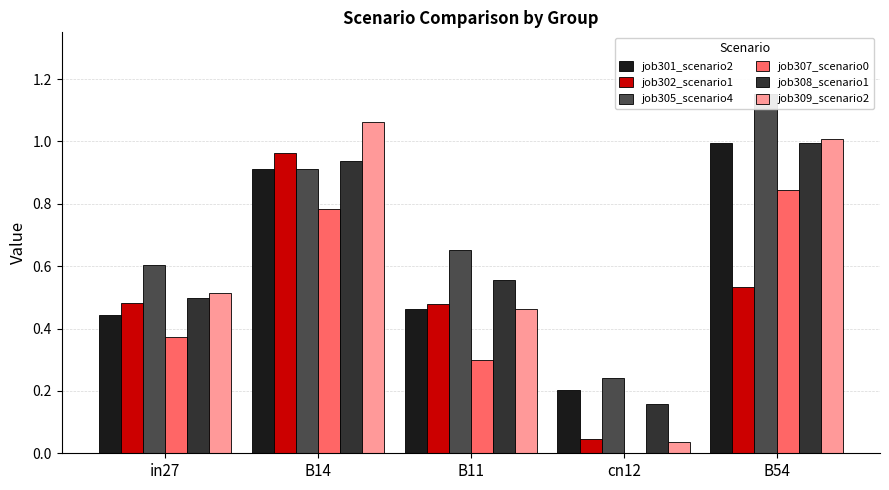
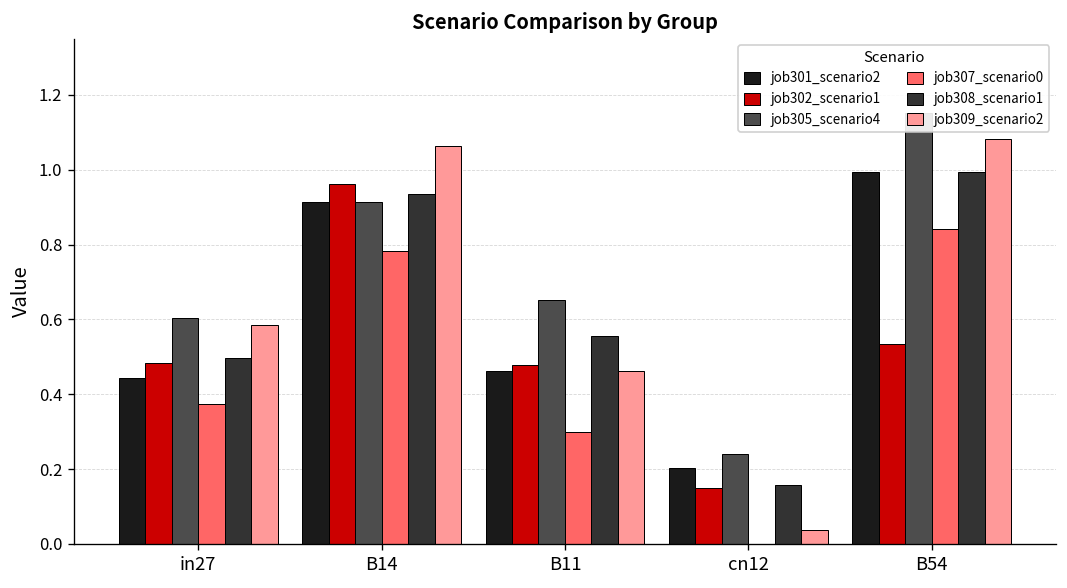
job309_scenario2, in27: 0.51 -> 0.59
job302_scenario1, cn12: 0.05 -> 0.15
job309_scenario2, B54: 1.01 -> 1.08
